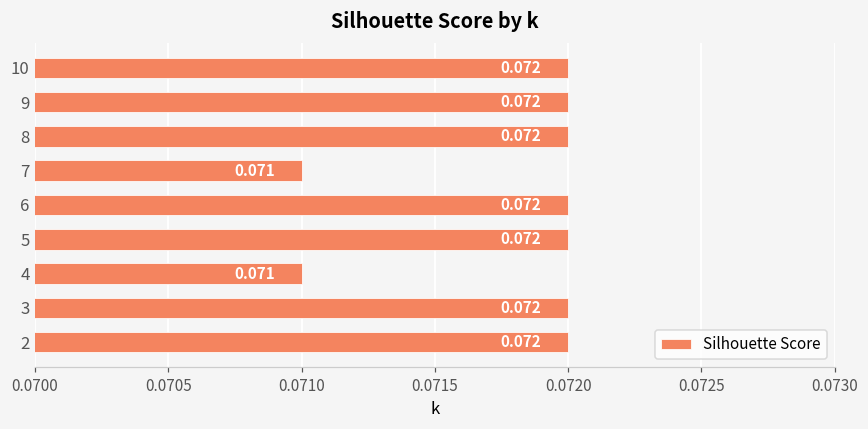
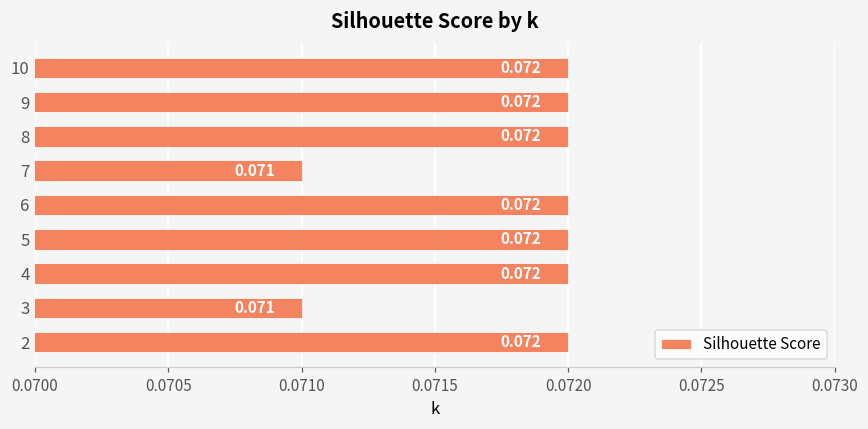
4: 0.071 -> 0.072
3: 0.072 -> 0.071
